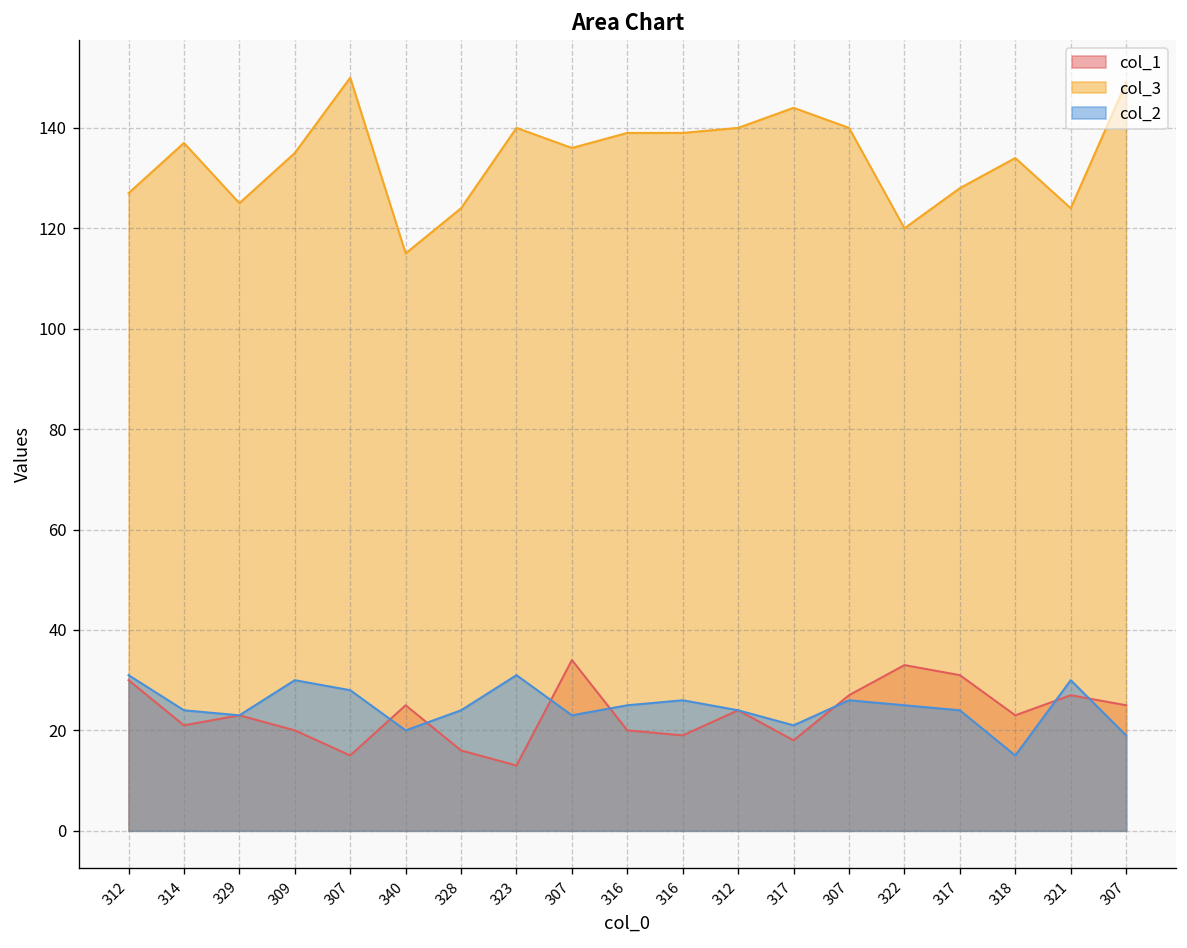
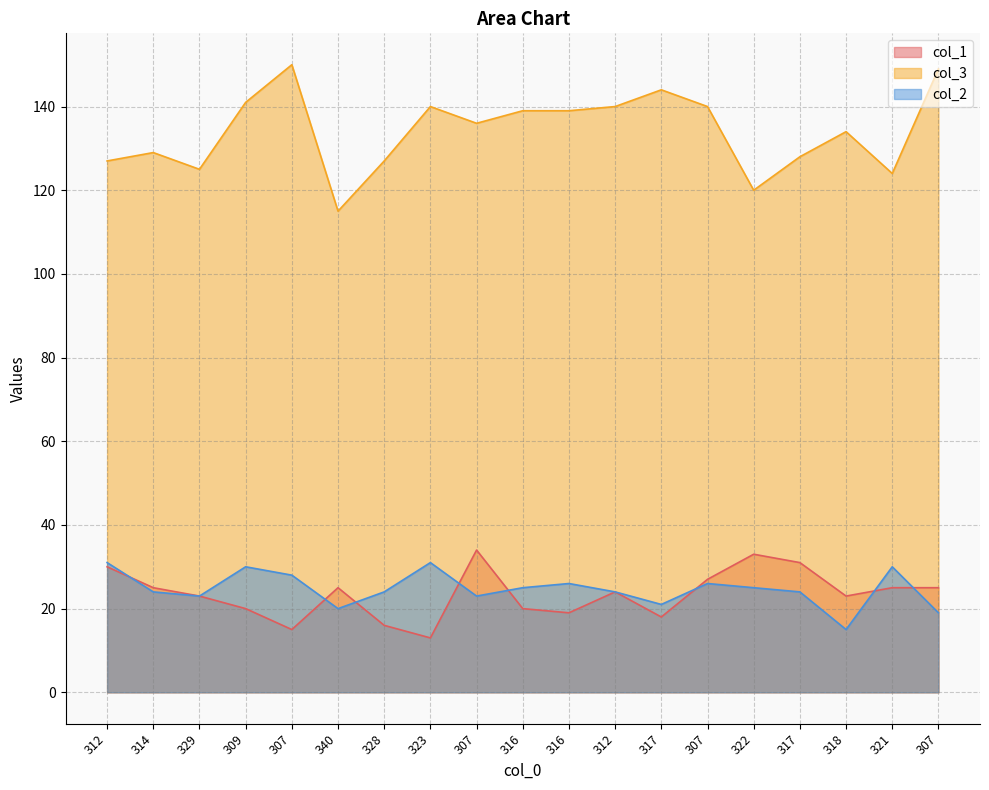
col_1, 314: 21 -> 25
col_3, 314: 137 -> 129
col_3, 309: 135 -> 141
col_3, 328: 124 -> 127
col_1, 321: 27 -> 25
